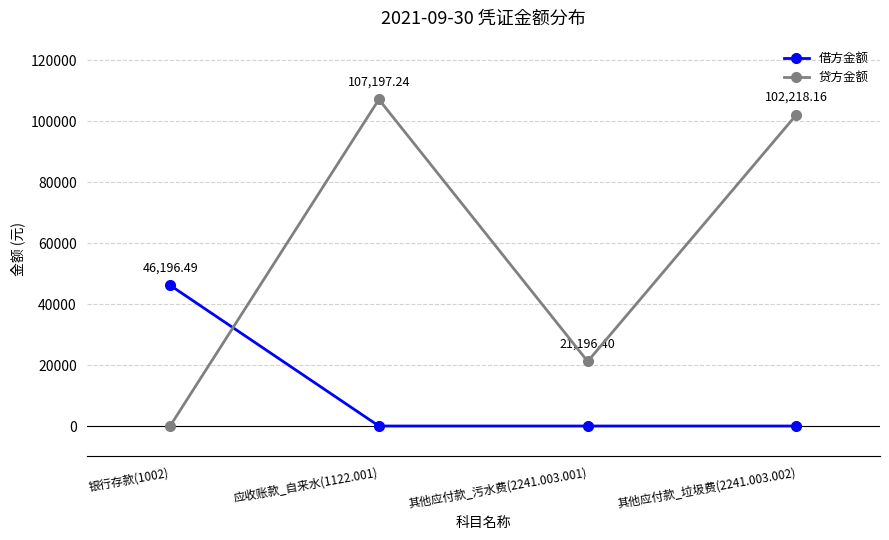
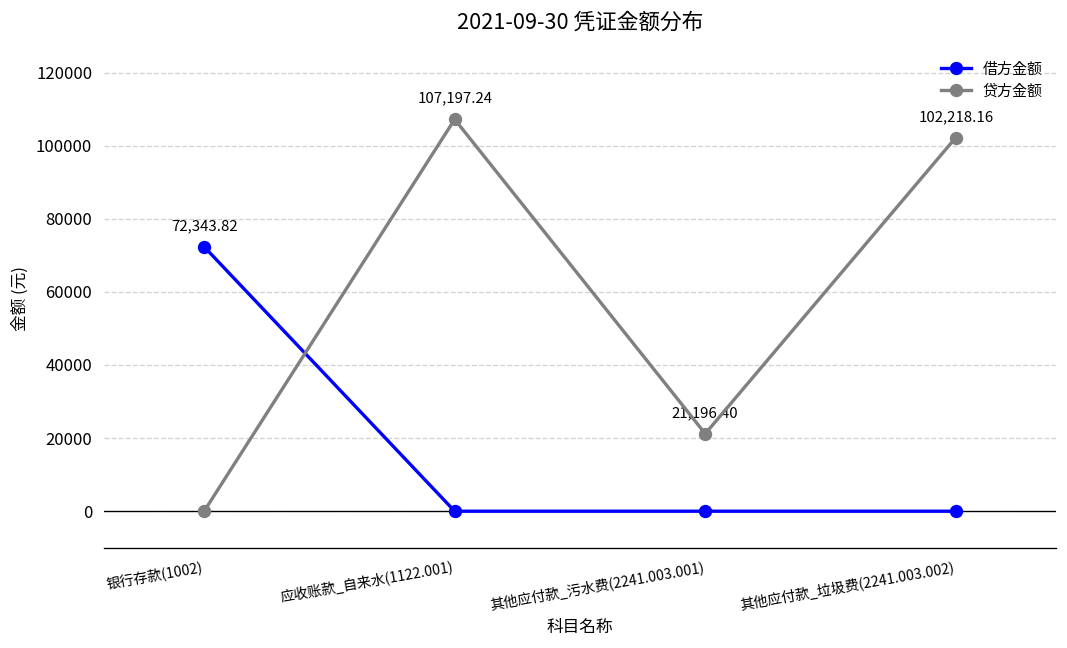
借方金额, 银行存款(1002): 46,196.49 -> 72,343.82
